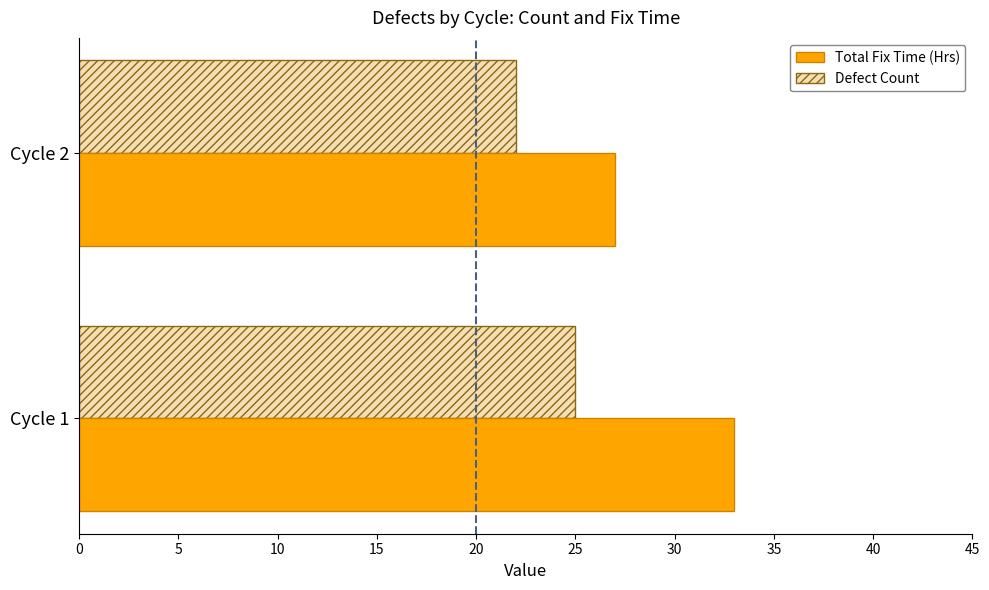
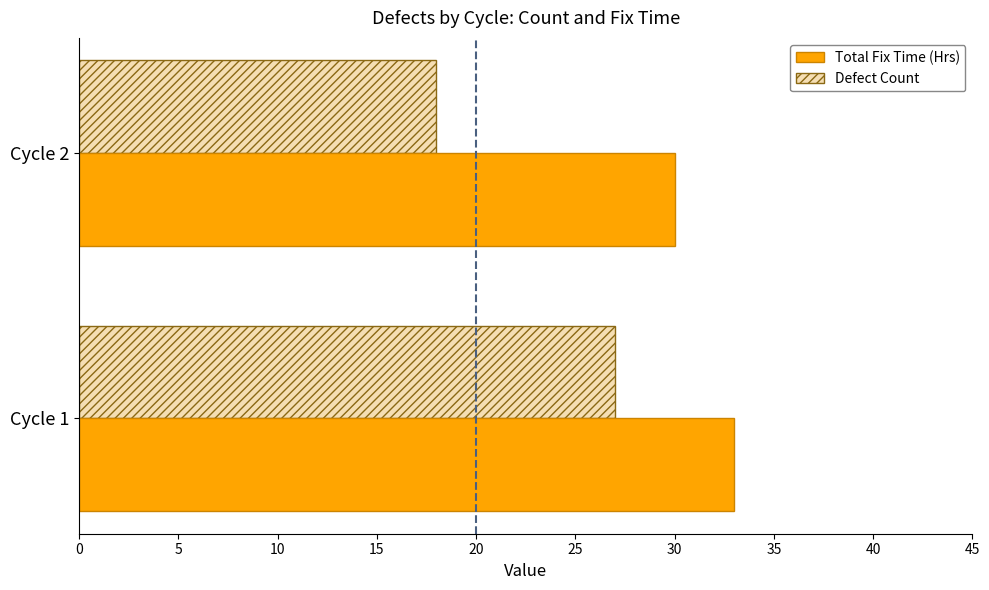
Defect Count, Cycle 2: 22 -> 18
Total Fix Time (Hrs), Cycle 2: 27 -> 30
Defect Count, Cycle 1: 25 -> 27
